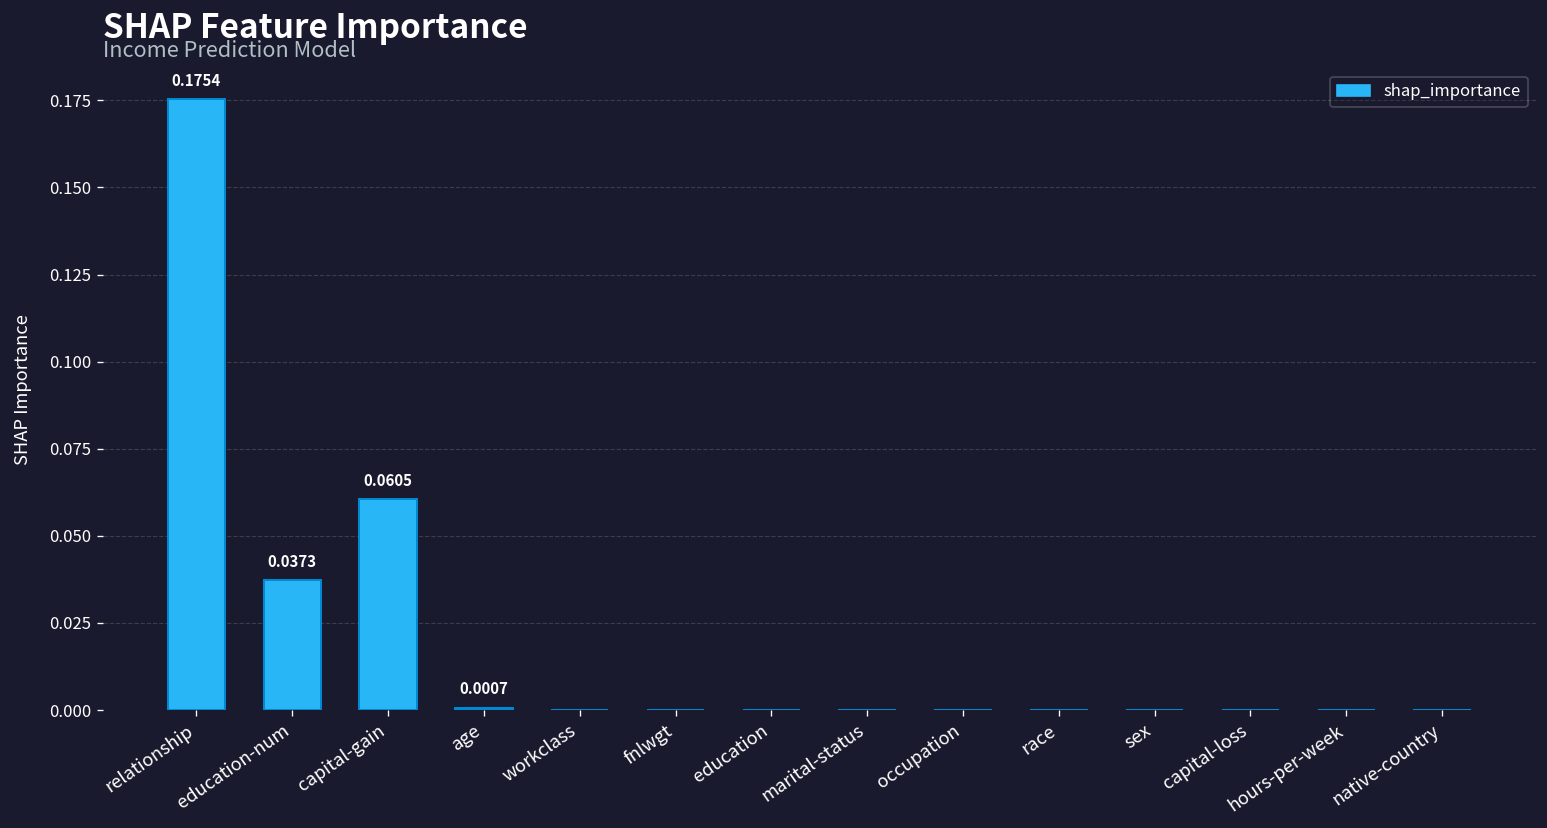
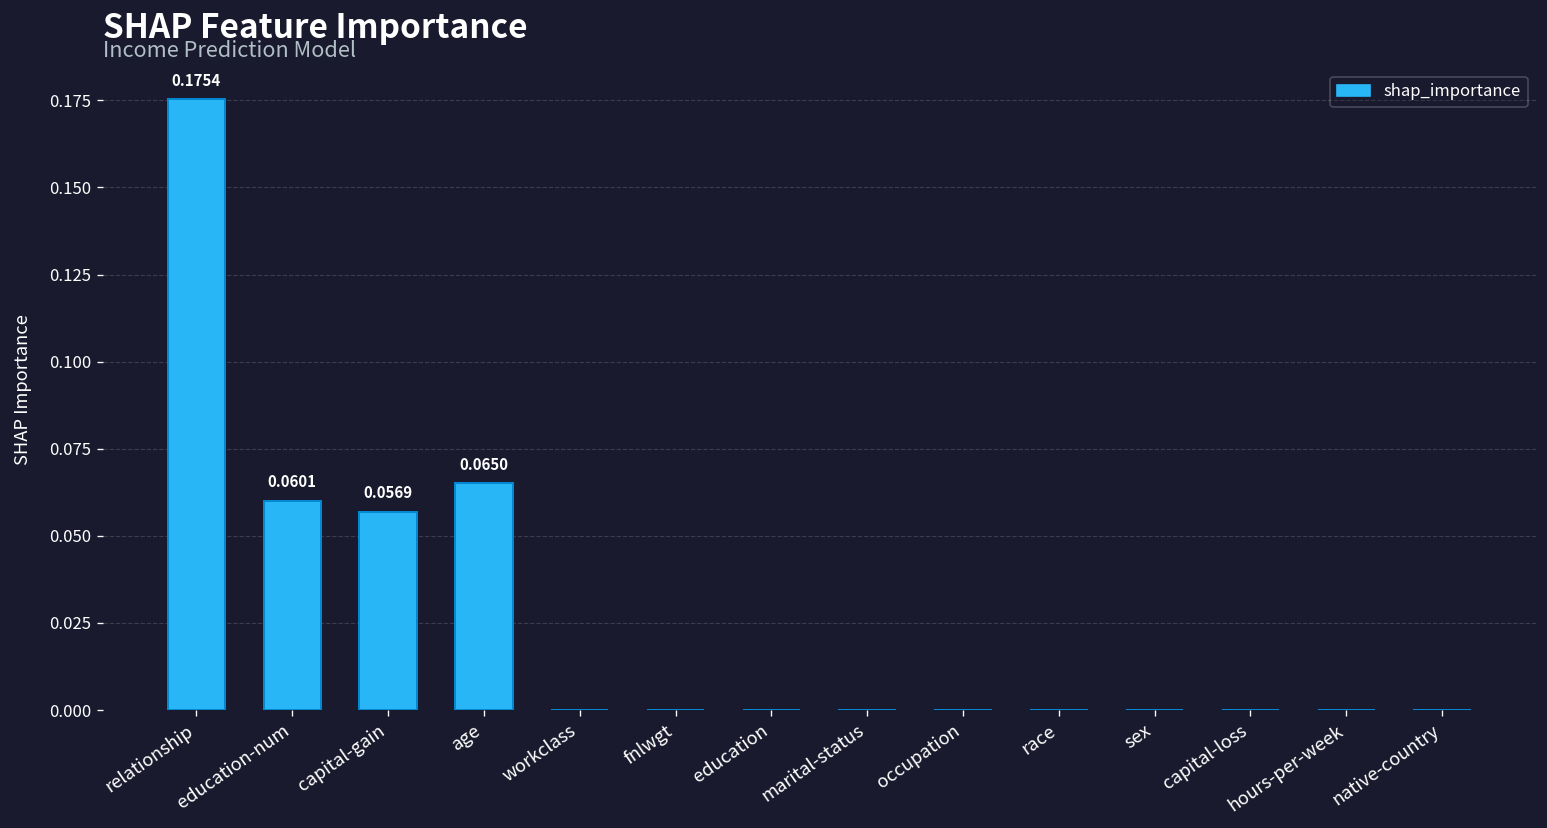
education-num: 0.0373 -> 0.0601
capital-gain: 0.0605 -> 0.0569
age: 0.0007 -> 0.0650
